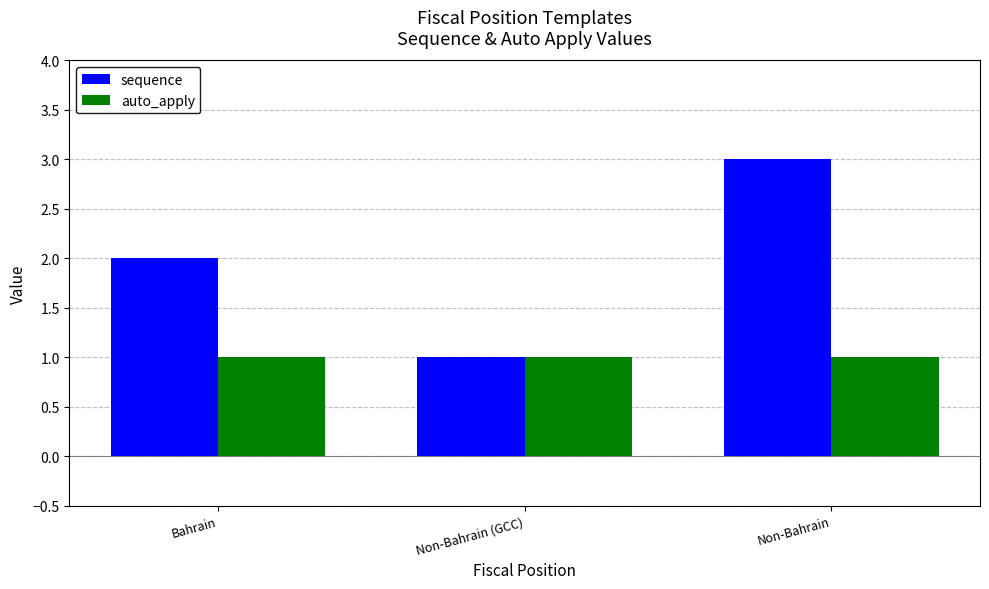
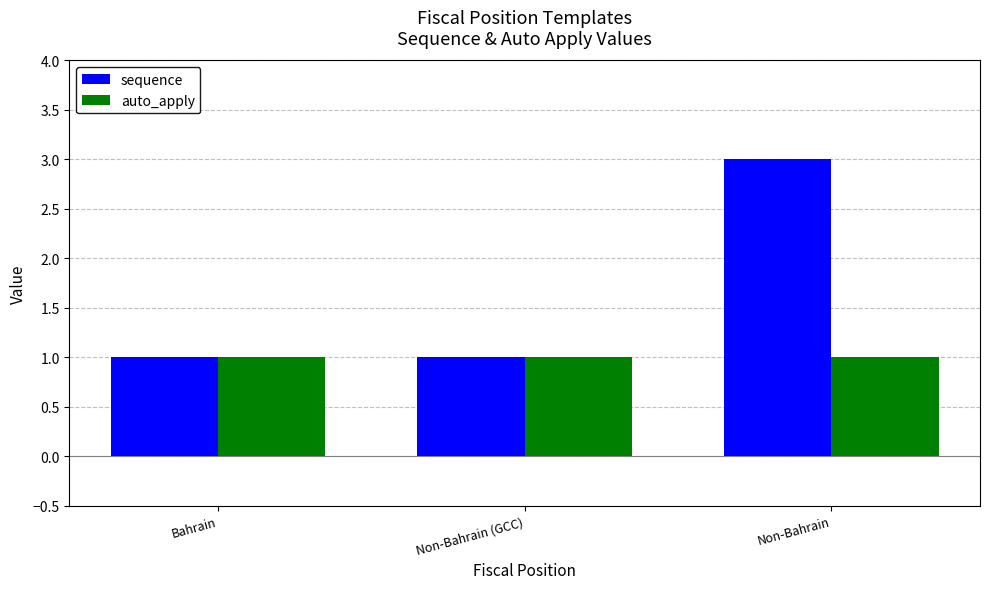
sequence, Bahrain: 2 -> 1
